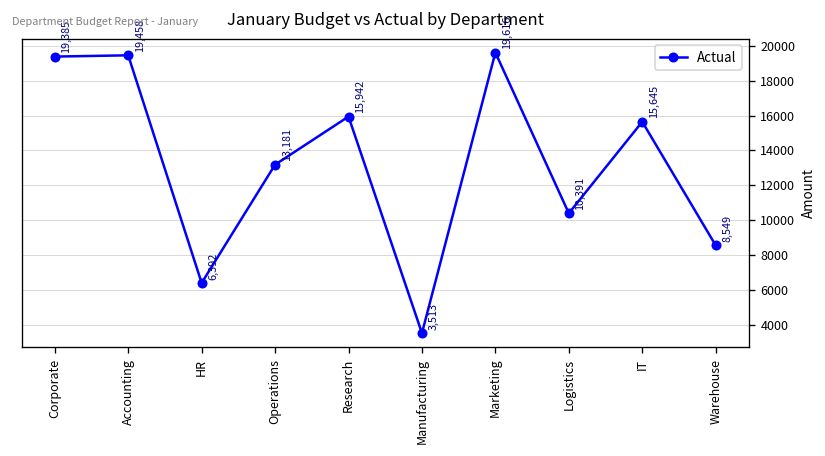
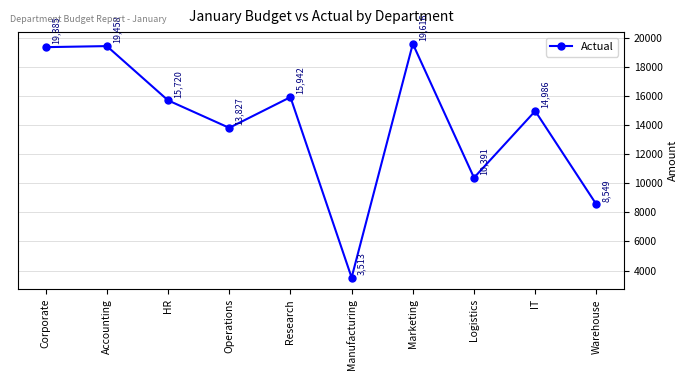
HR: 6,392 -> 15,720
Operations: 13,181 -> 13,827
IT: 15,645 -> 14,986
